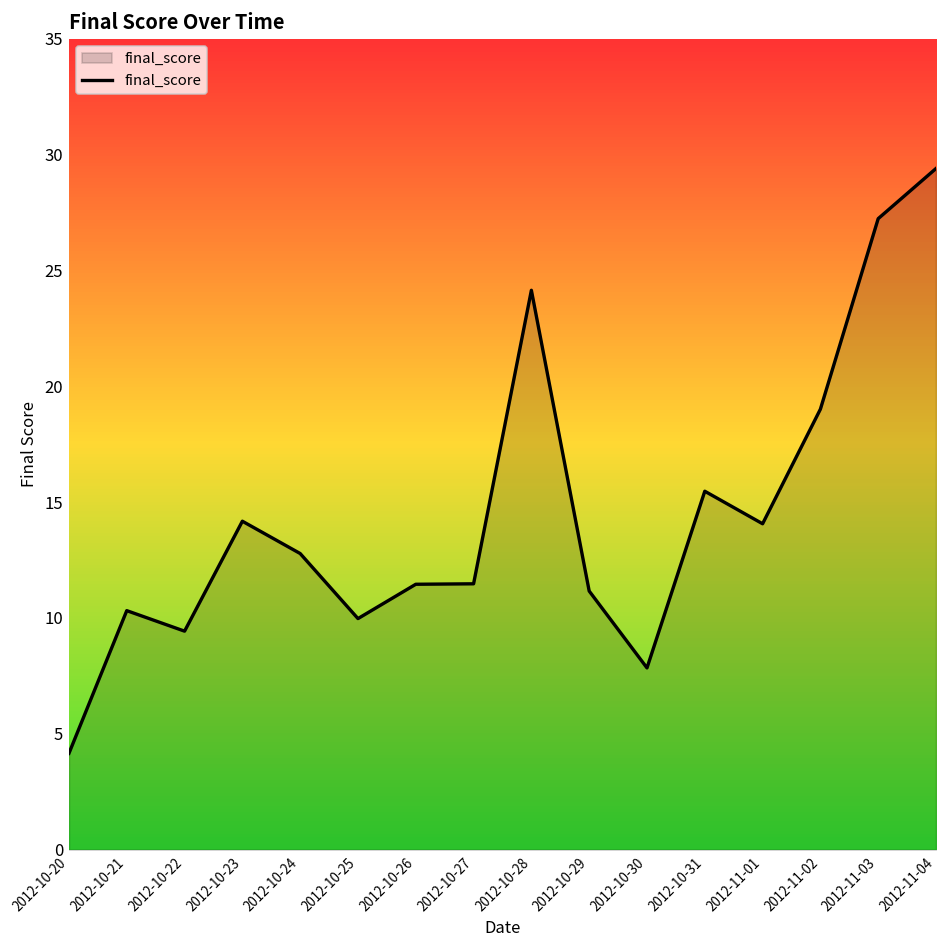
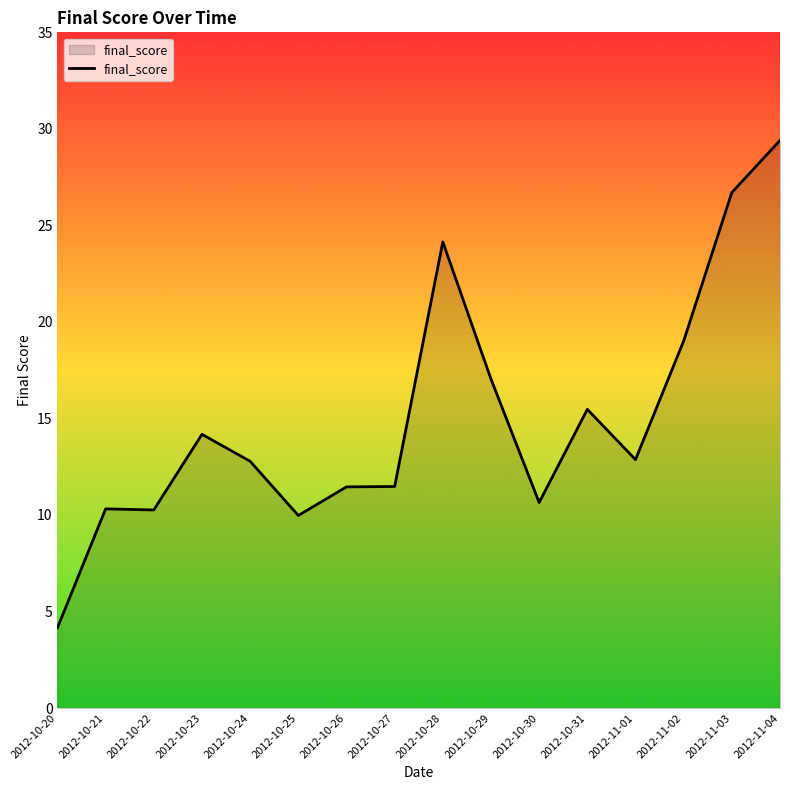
2012-10-22: 9.4 -> 10.3
2012-10-29: 11.2 -> 17.0
2012-10-30: 7.8 -> 10.6
2012-11-01: 14.1 -> 12.9
2012-11-03: 27.2 -> 26.7
